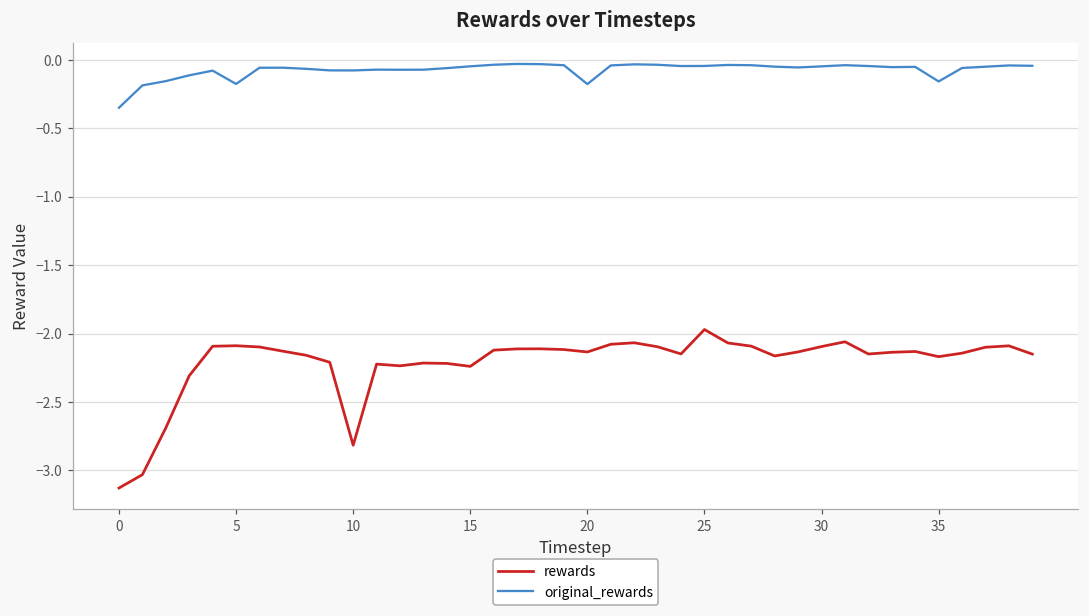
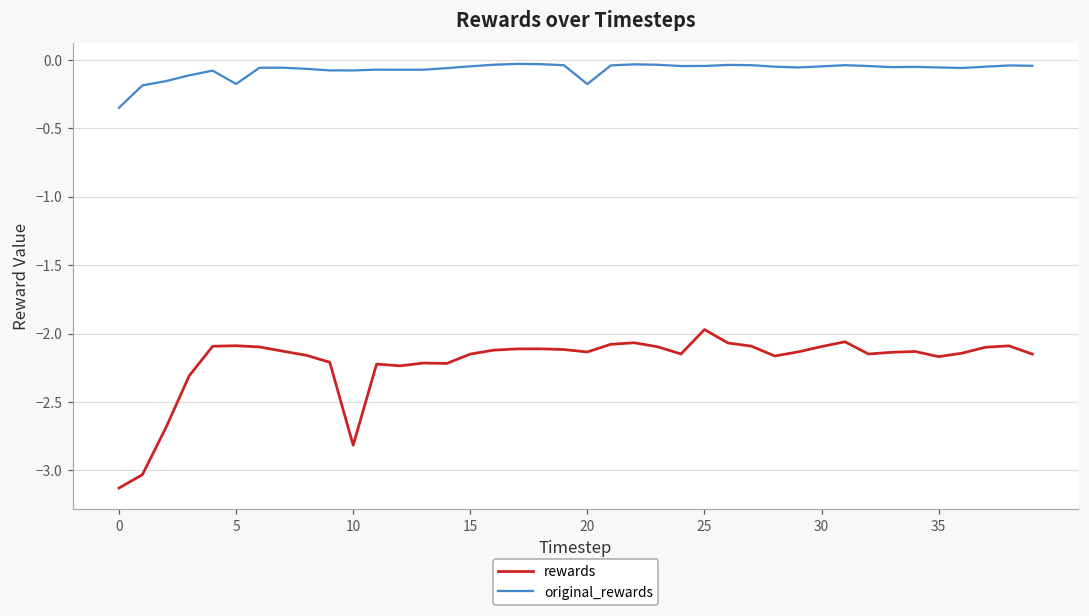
rewards, 15: -2.24 -> -2.15
original_rewards, 35: -0.16 -> -0.05
